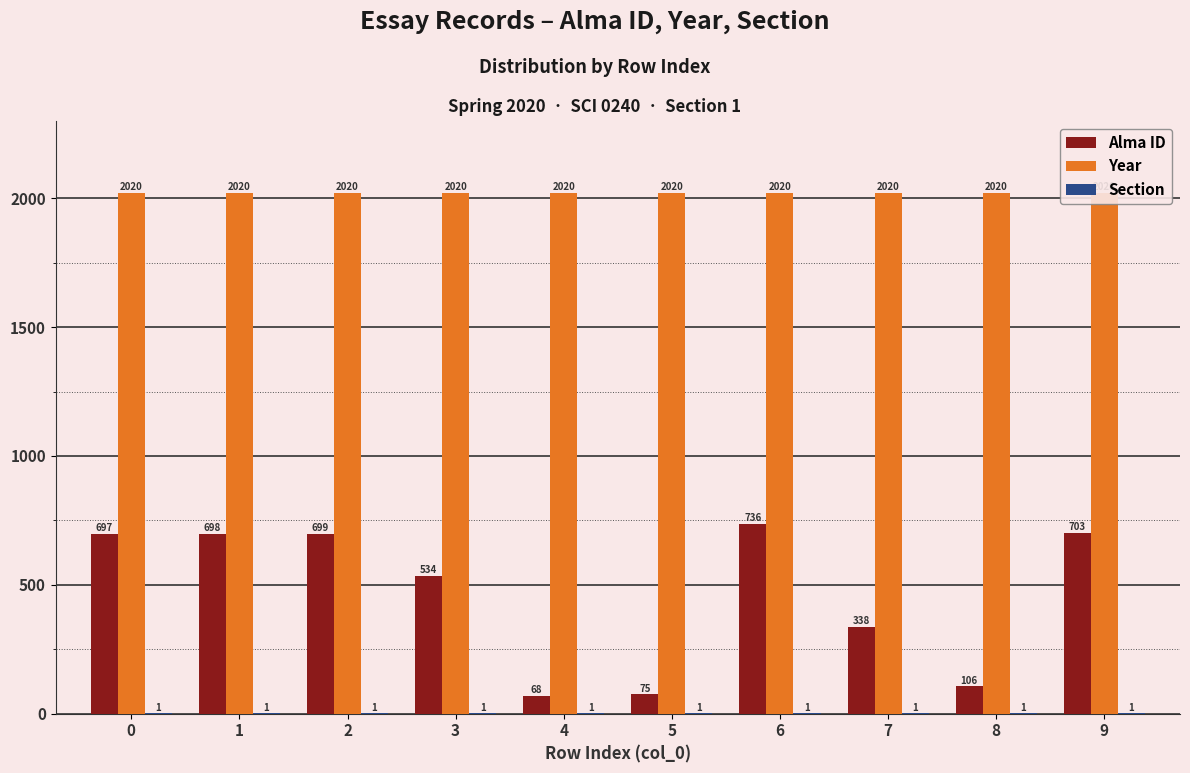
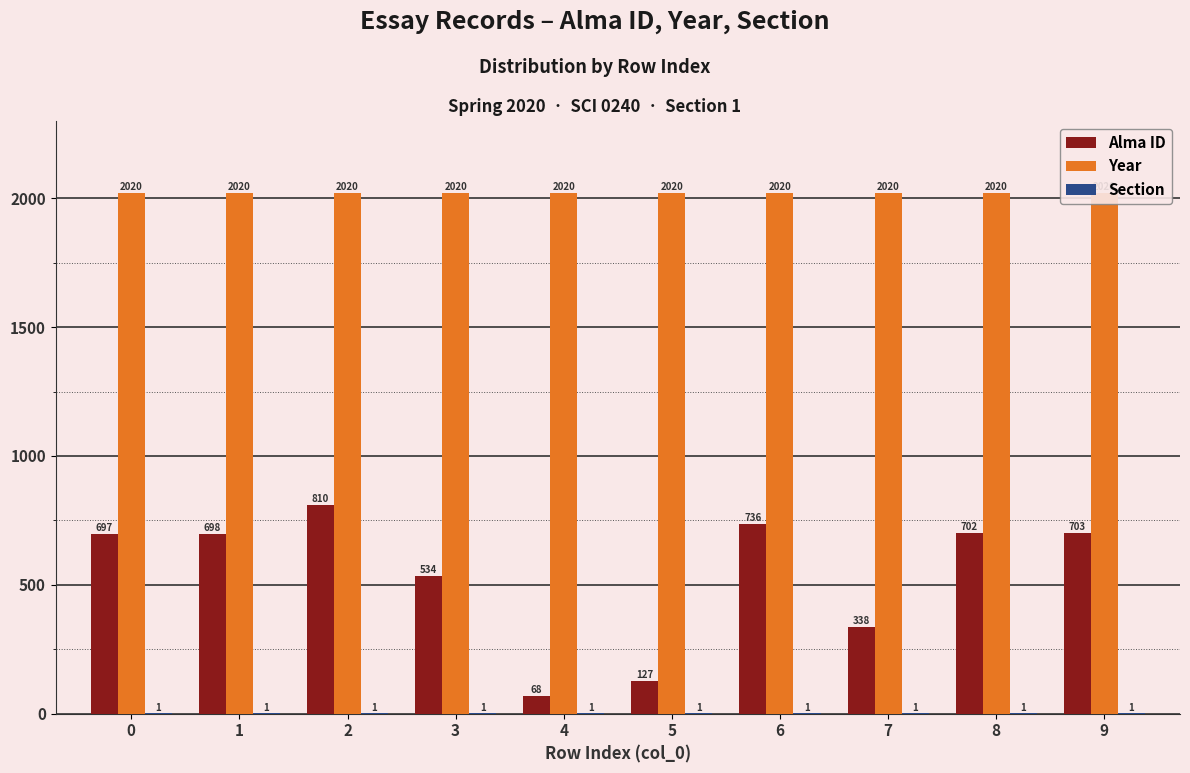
Alma ID, 2: 699 -> 810
Alma ID, 5: 75 -> 127
Alma ID, 8: 106 -> 702
